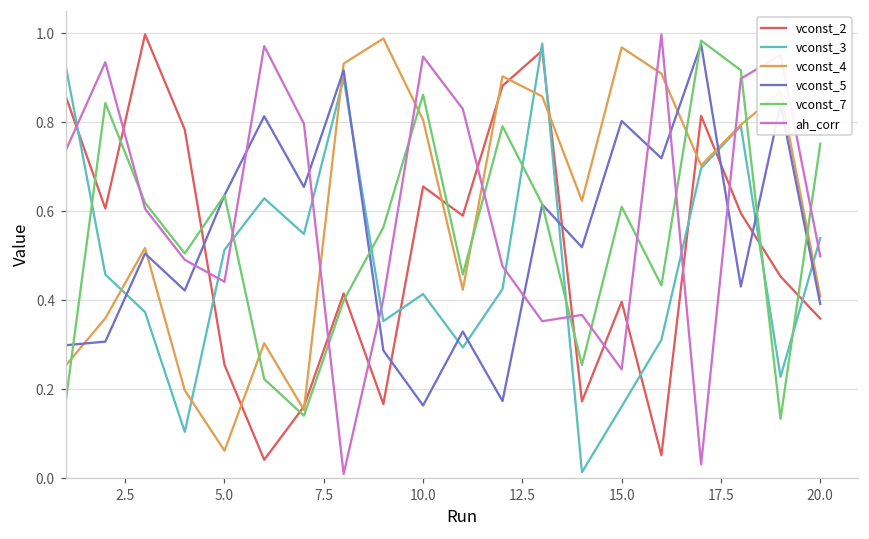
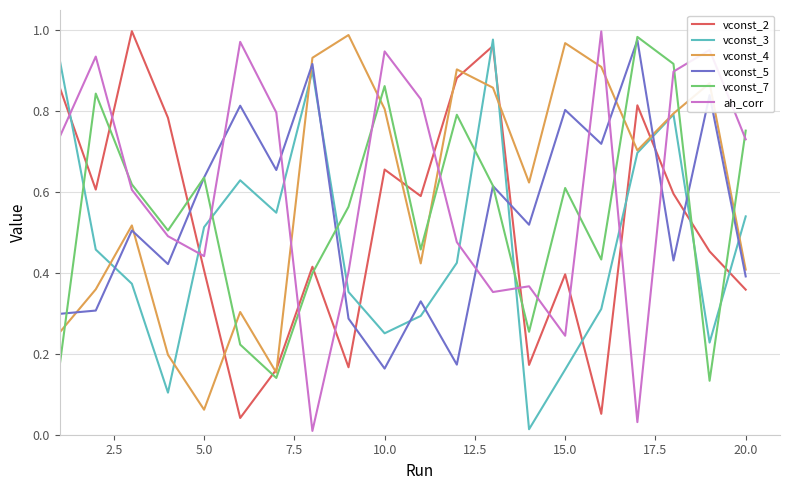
vconst_2, 5.0: 0.25 -> 0.41
vconst_3, 10.0: 0.41 -> 0.25
ah_corr, 20.0: 0.50 -> 0.73
